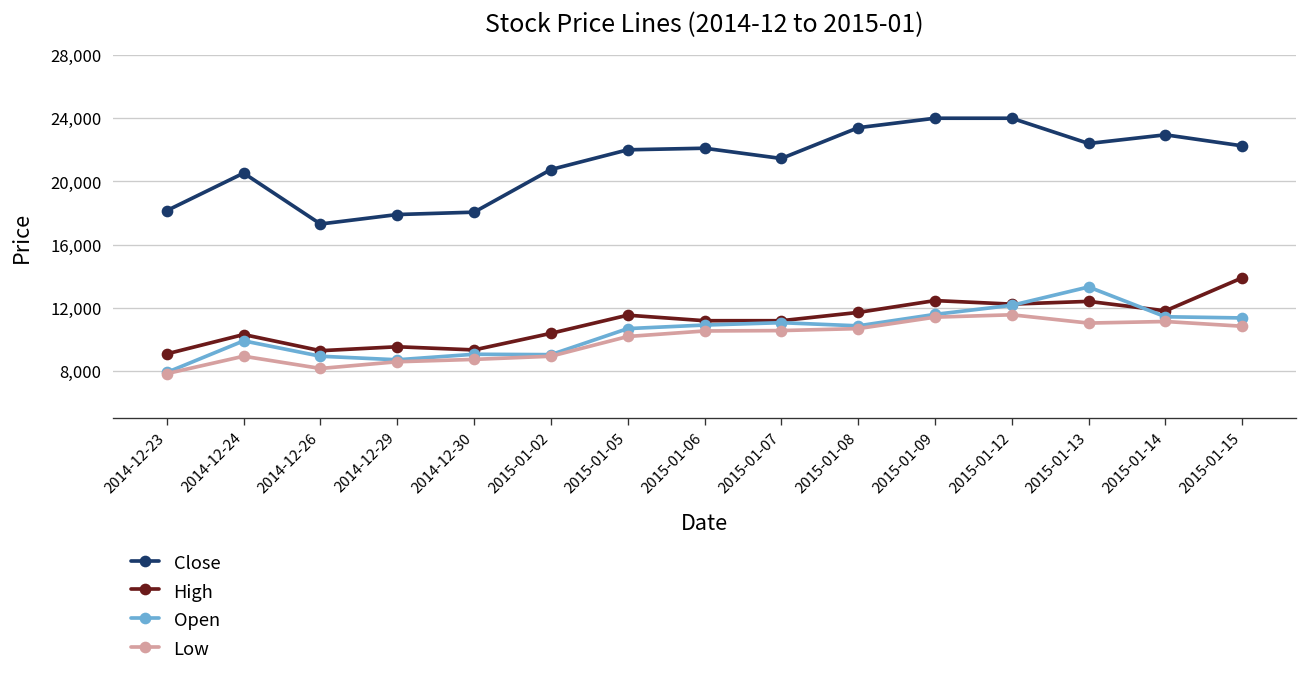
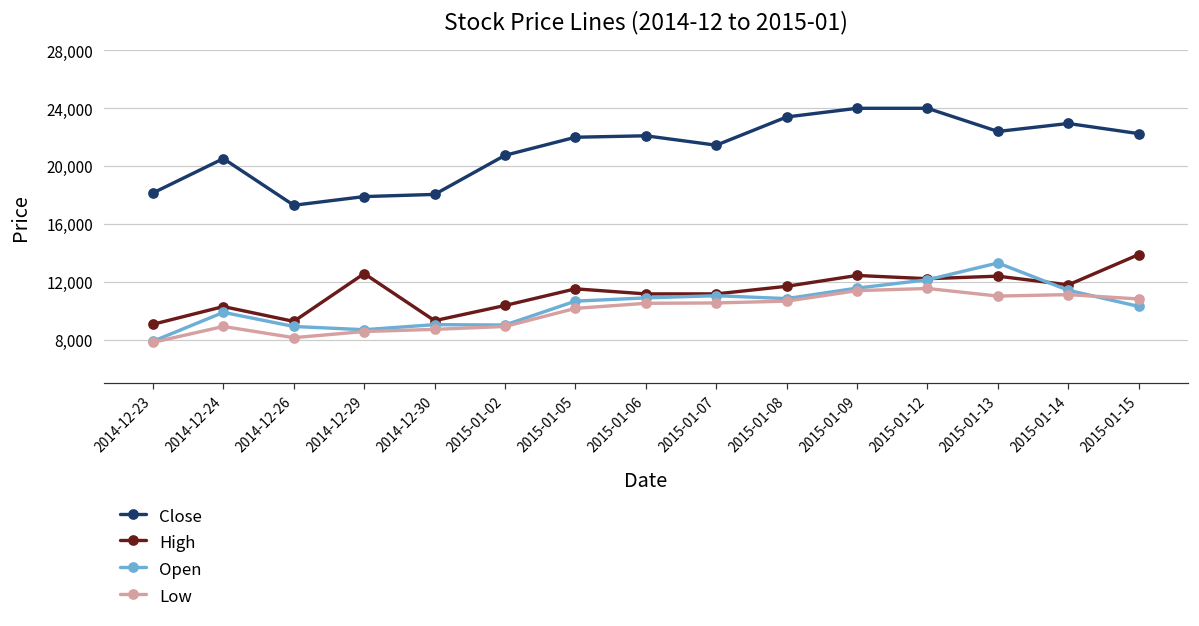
High, 2014-12-29: 9,500 -> 12,600
Open, 2015-01-15: 11,400 -> 10,300
